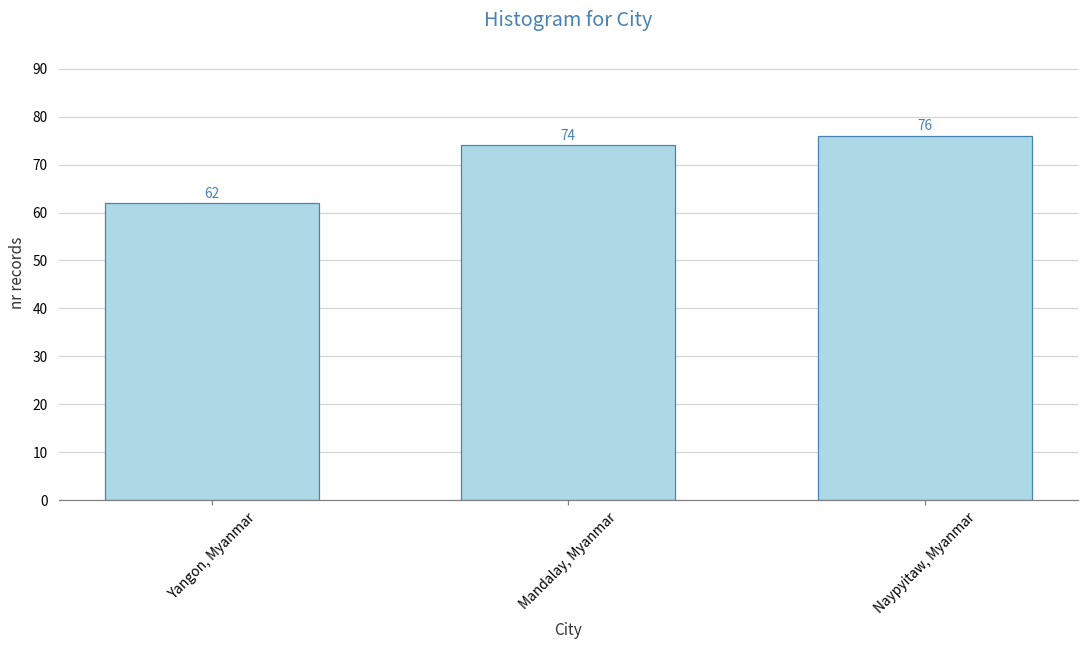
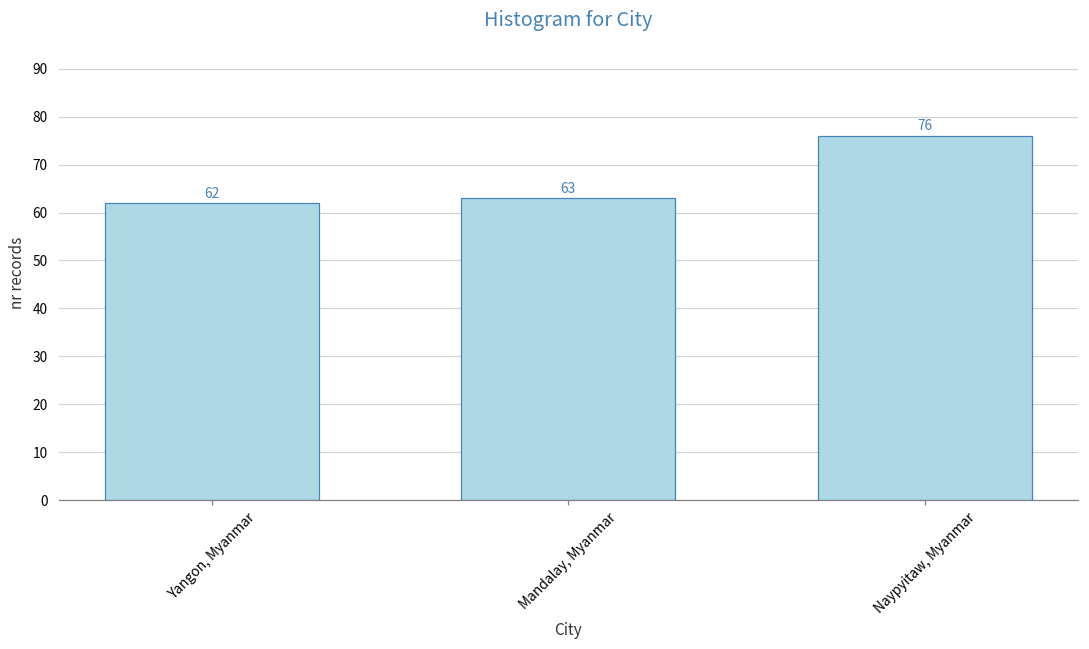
Mandalay, Myanmar: 74 -> 63
